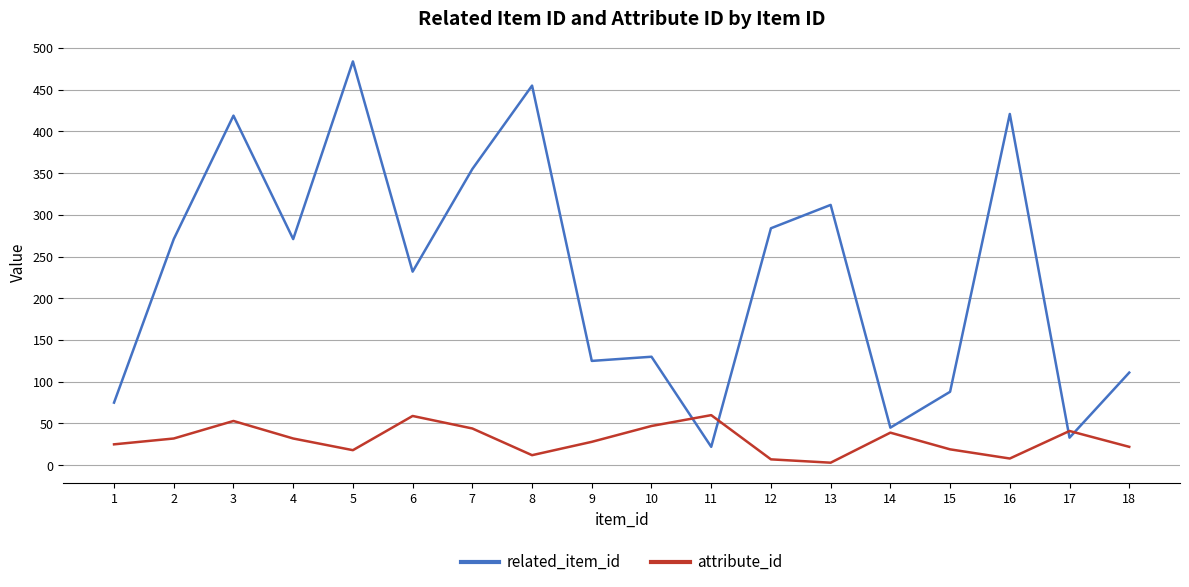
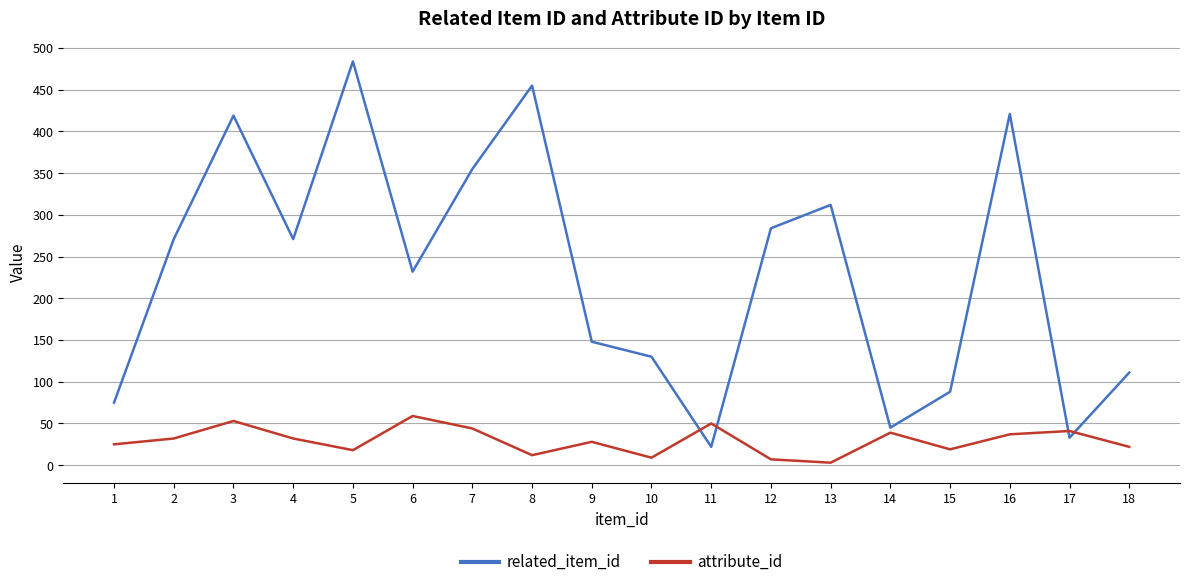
related_item_id, 9: 130 -> 150
attribute_id, 10: 50 -> 10
attribute_id, 11: 60 -> 50
attribute_id, 16: 10 -> 40
